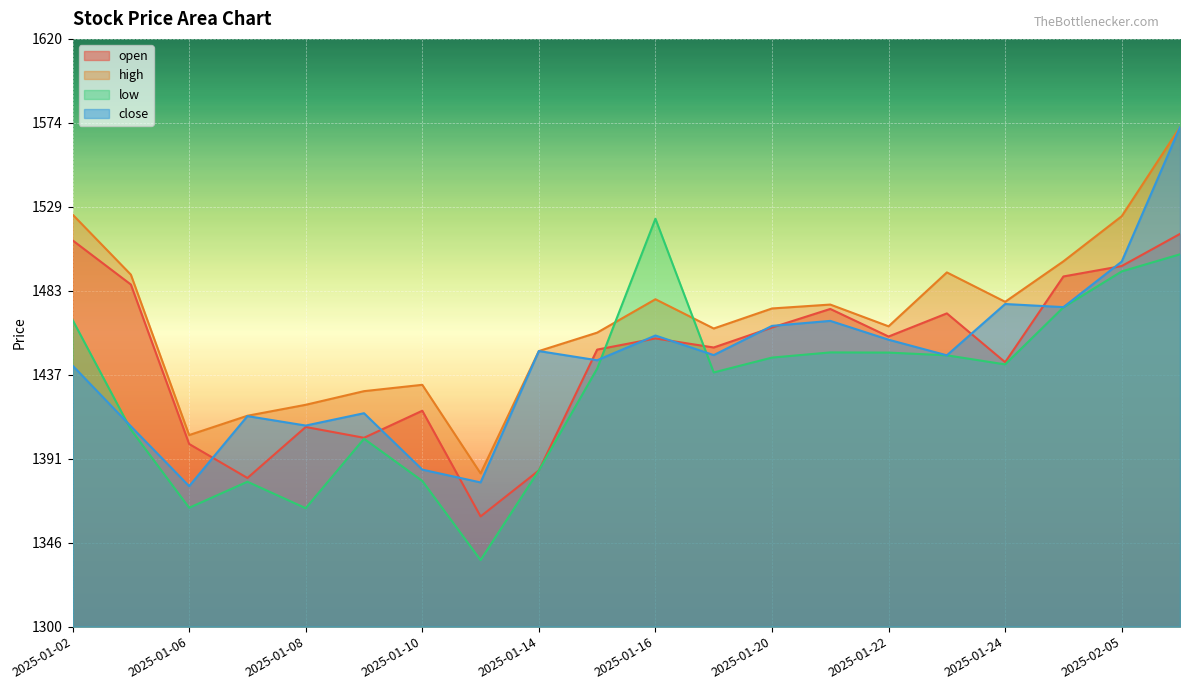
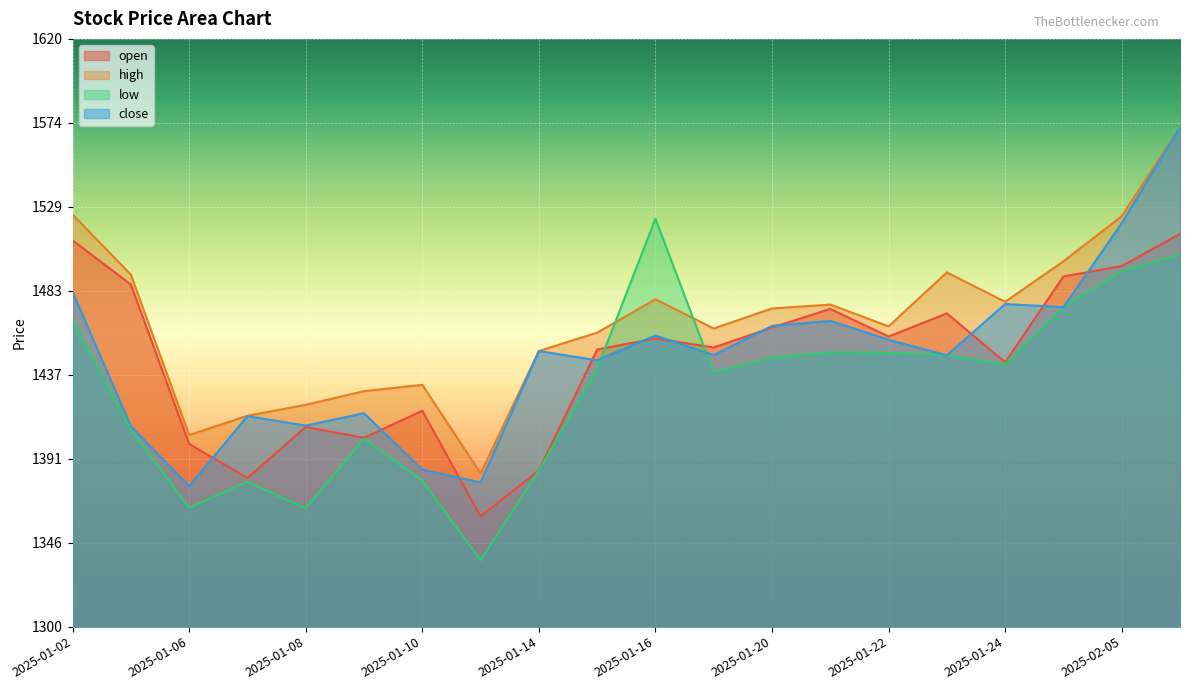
close, 2025-01-02: 1442 -> 1482
close, 2025-02-05: 1499 -> 1520
